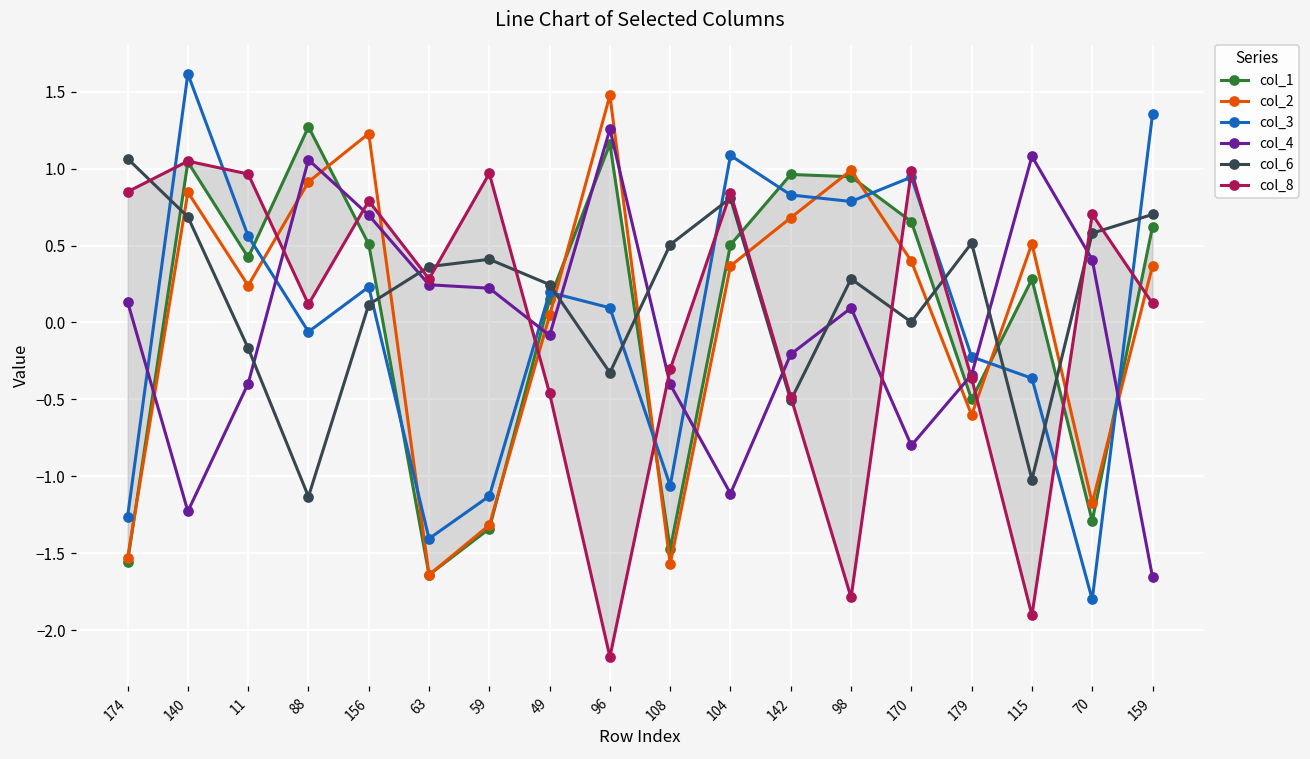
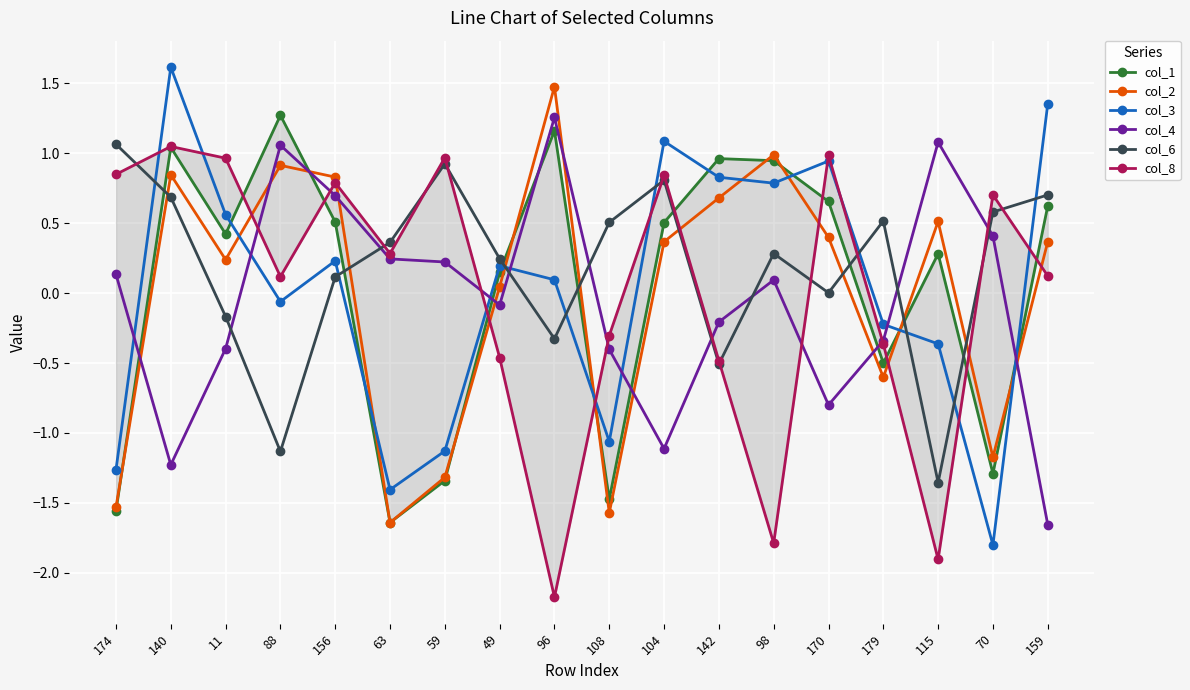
col_2, 156: 1.23 -> 0.83
col_6, 59: 0.41 -> 0.93
col_6, 115: -1.02 -> -1.35
